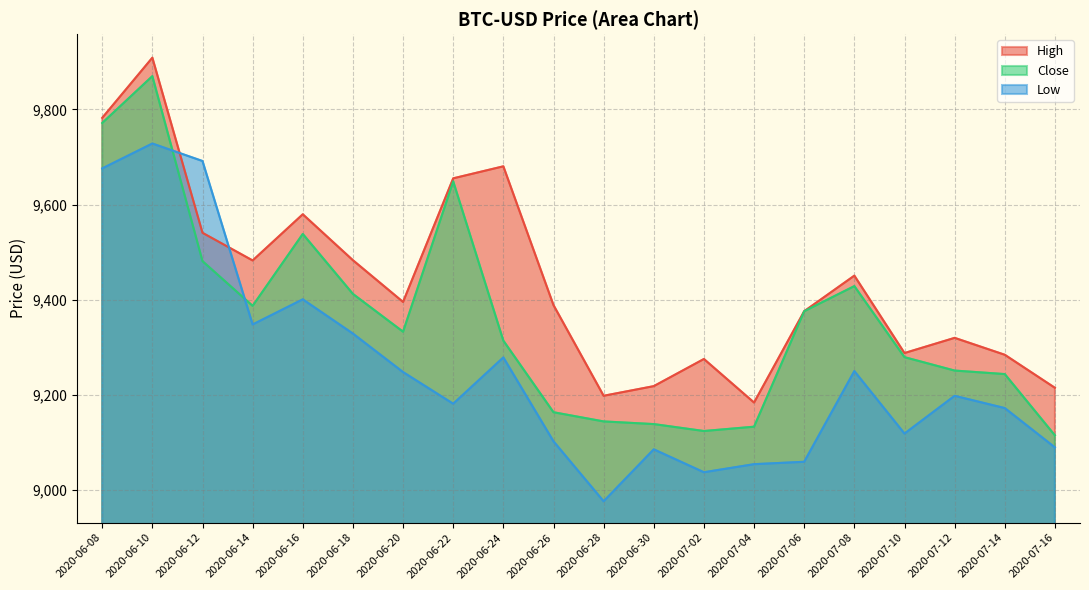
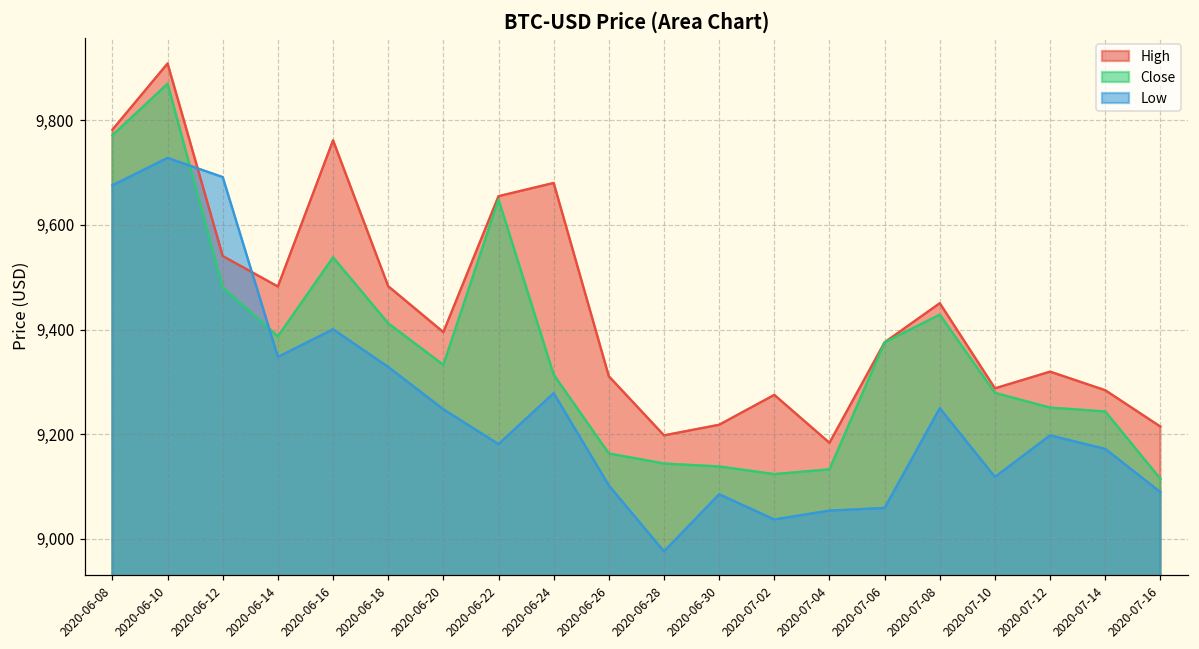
High, 2020-06-16: 9,580 -> 9,760
High, 2020-06-26: 9,390 -> 9,310
